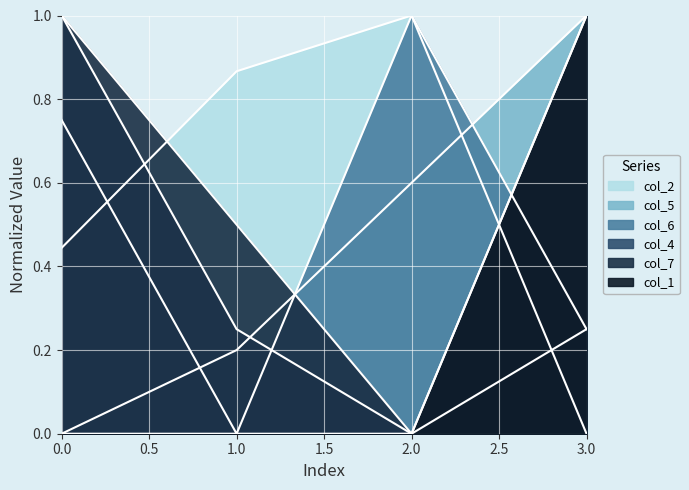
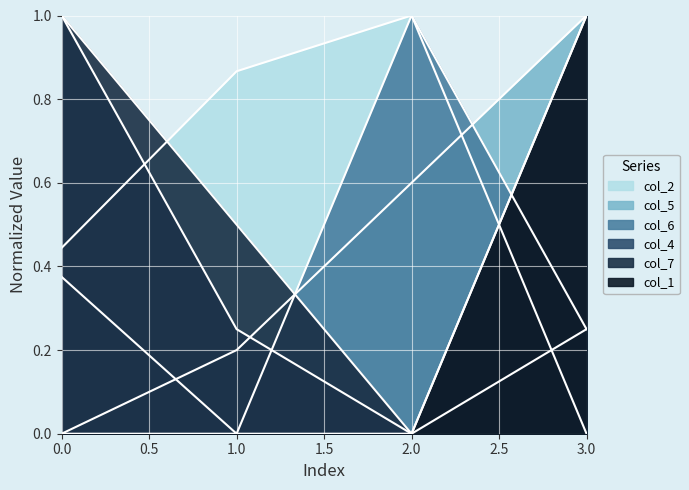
col_6, 0.0: 0.75 -> 0.38
